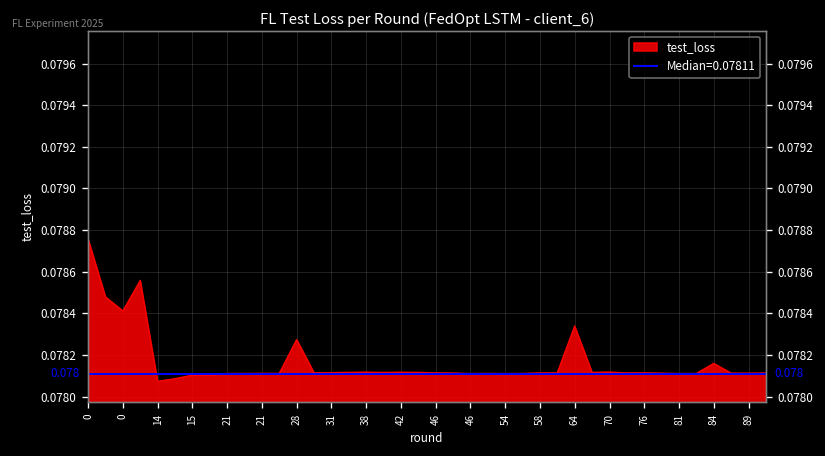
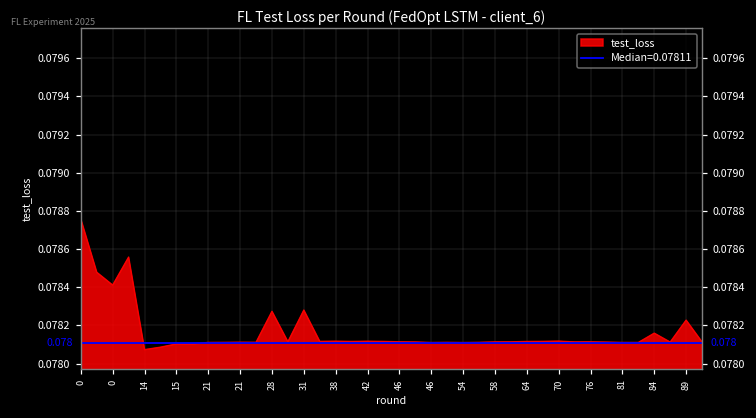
31: 0.07811 -> 0.07828
64: 0.07834 -> 0.07812
89: 0.07811 -> 0.07823
